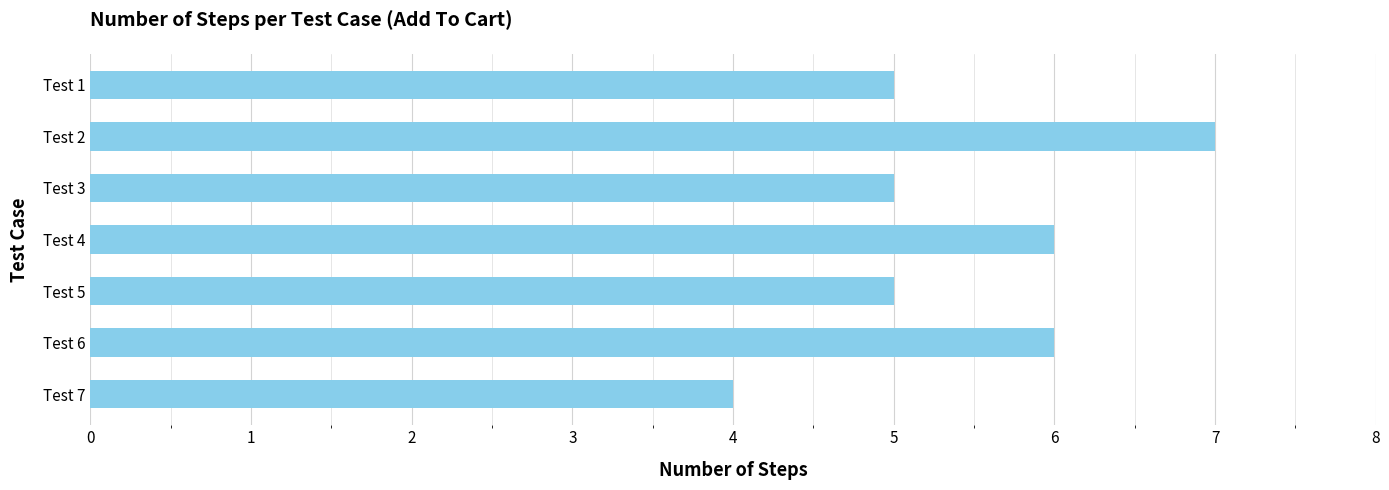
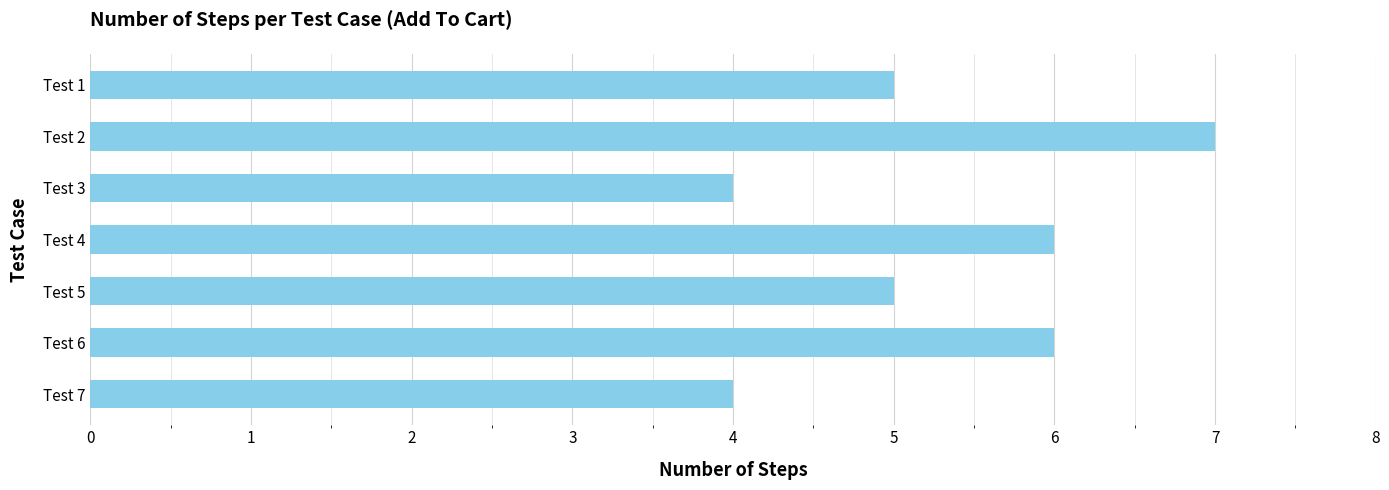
Test 3: 5 -> 4
